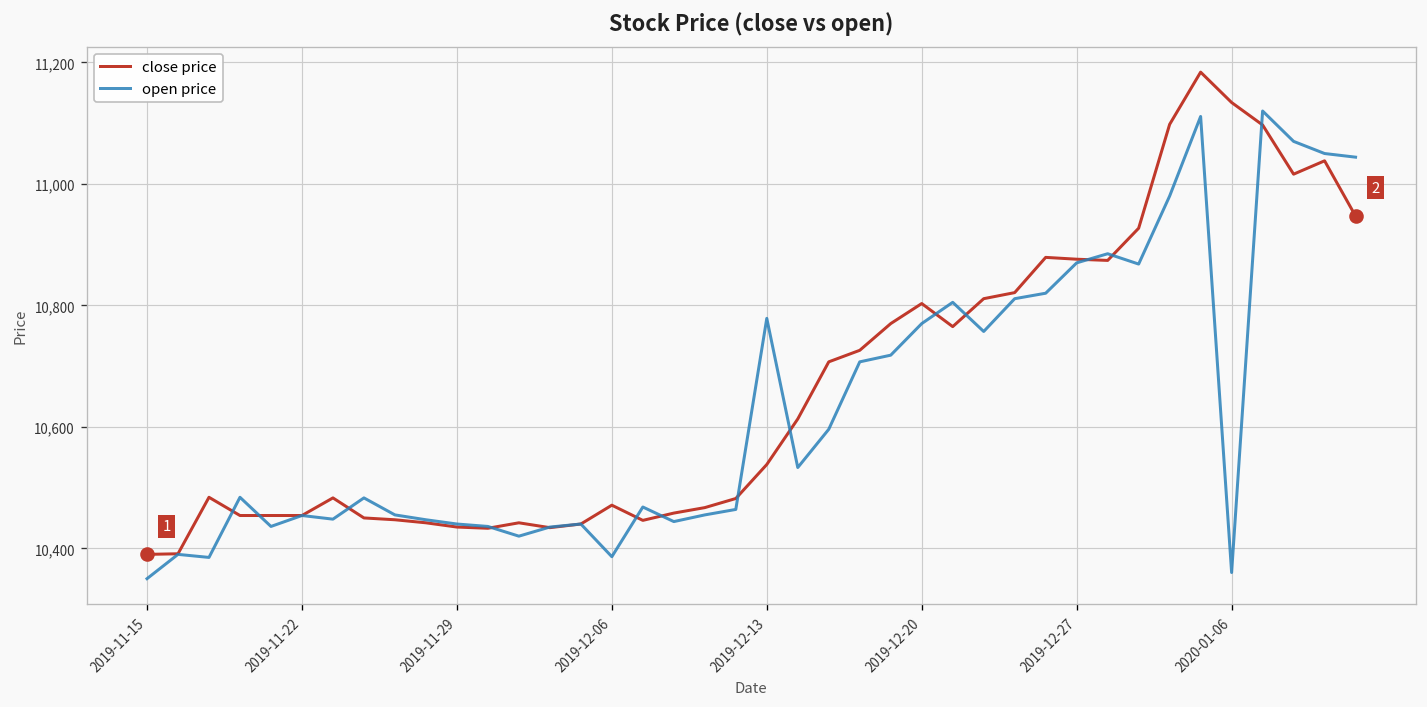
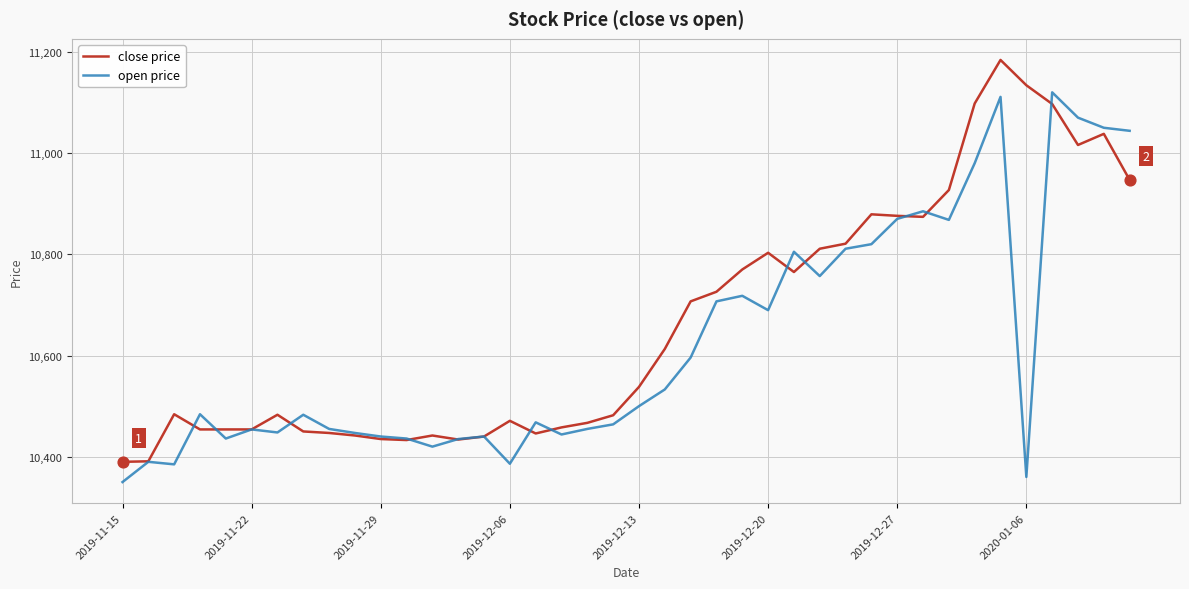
open price, 2019-12-13: 10,780 -> 10,500
open price, 2019-12-20: 10,770 -> 10,690
